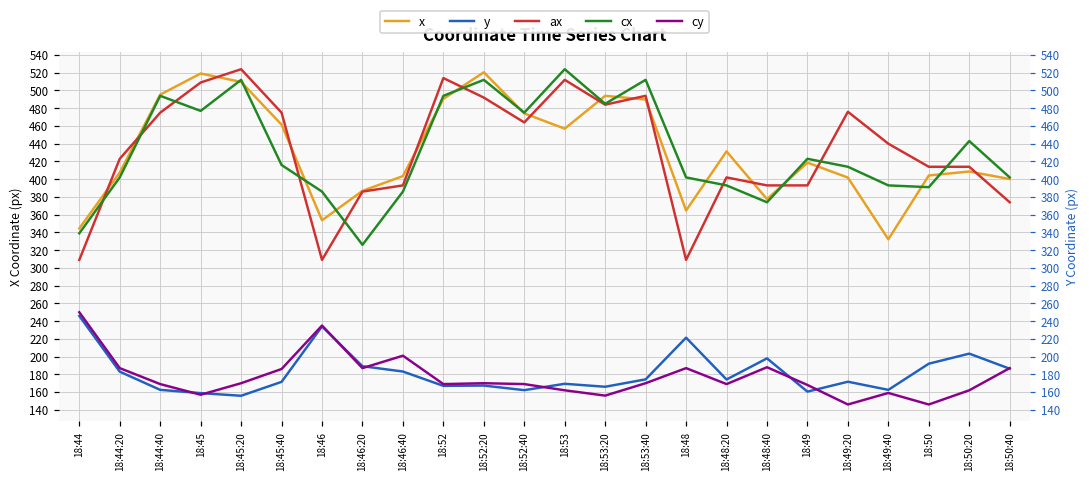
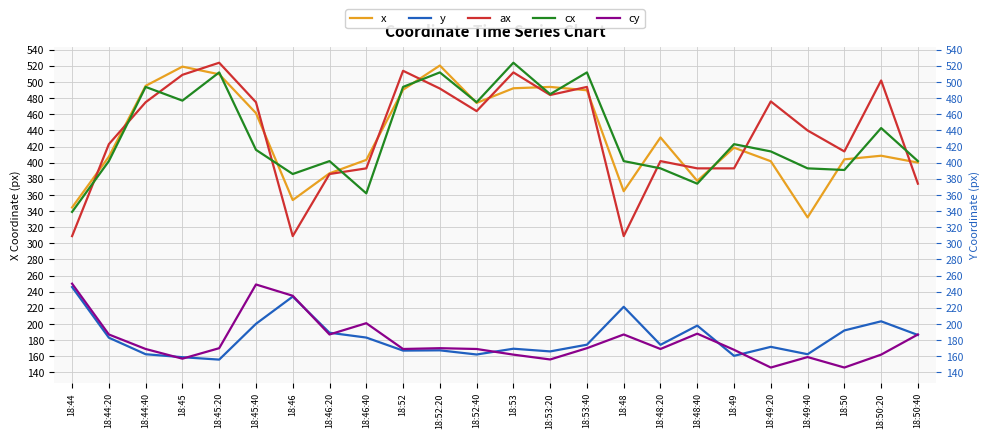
y, 18:45:40: 170 -> 200
cy, 18:45:40: 190 -> 250
cx, 18:46:20: 330 -> 400
cx, 18:46:40: 390 -> 360
x, 18:53: 460 -> 490
ax, 18:50:20: 410 -> 500
